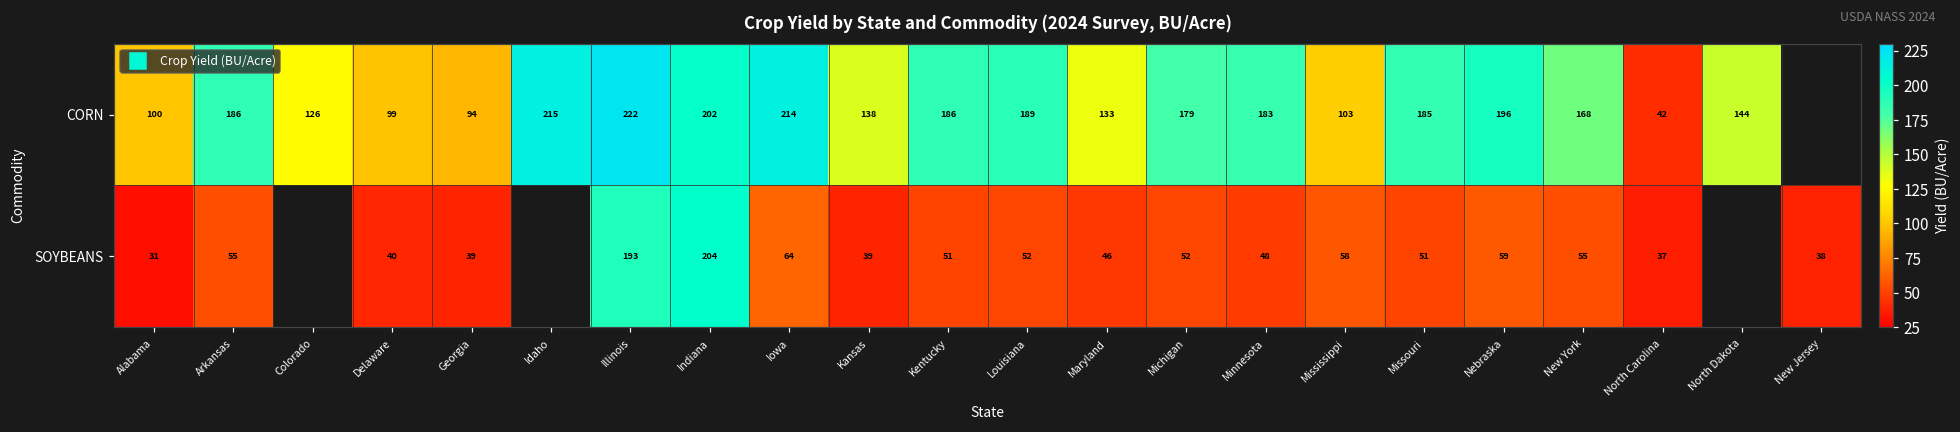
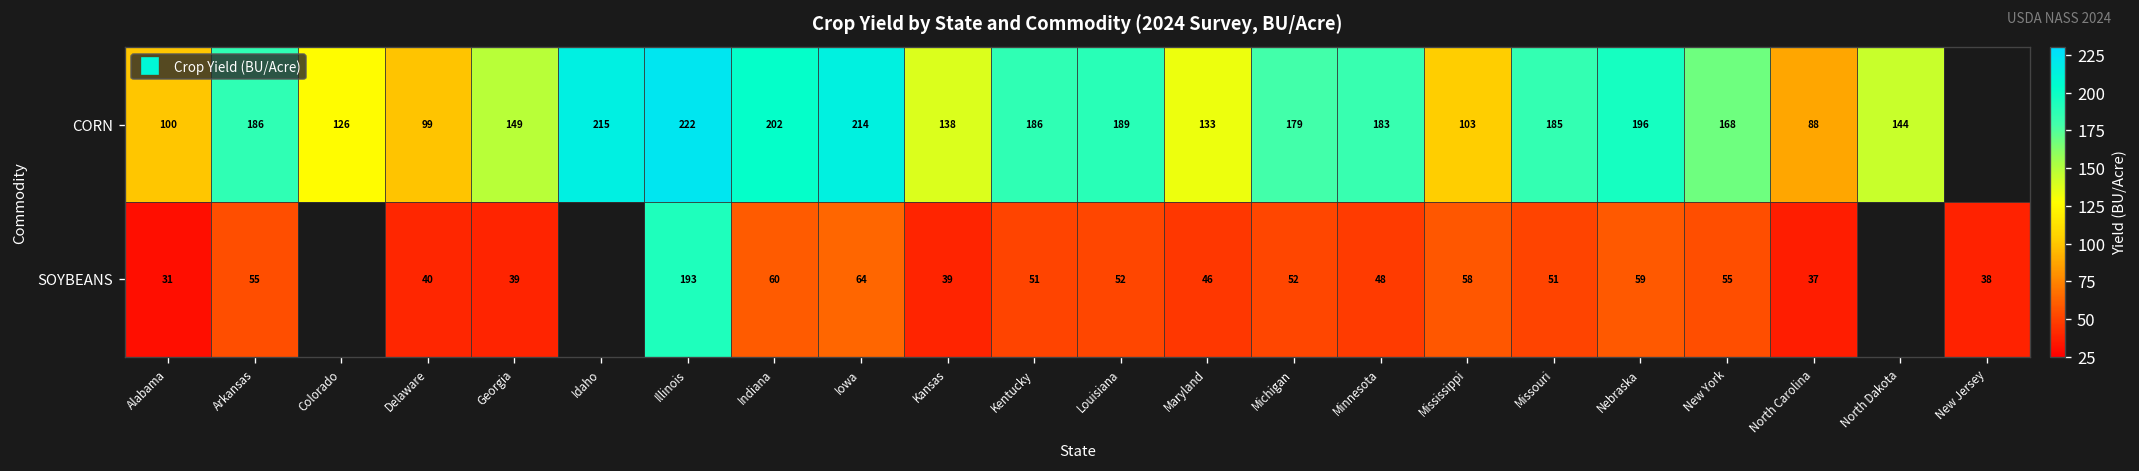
CORN, Georgia: 94 -> 149
CORN, North Carolina: 42 -> 88
SOYBEANS, Indiana: 204 -> 60
